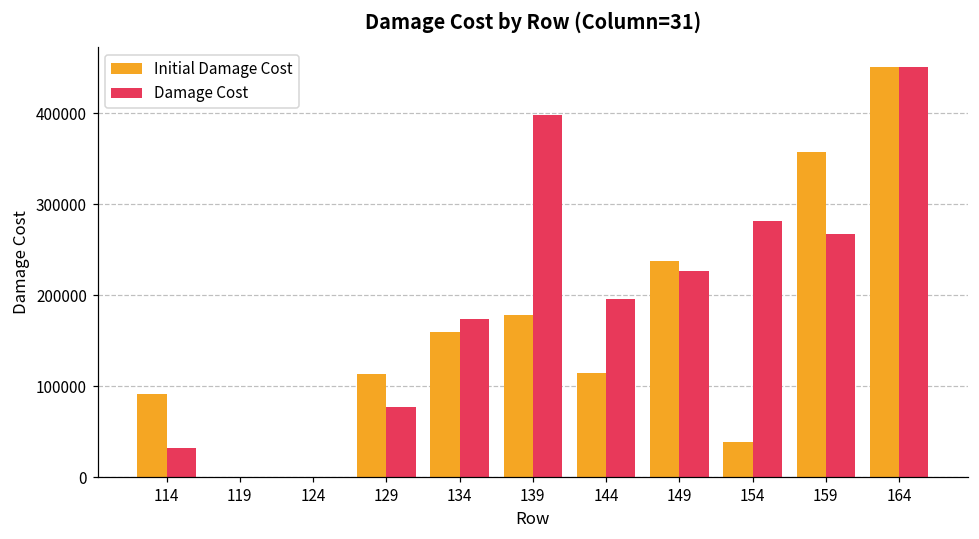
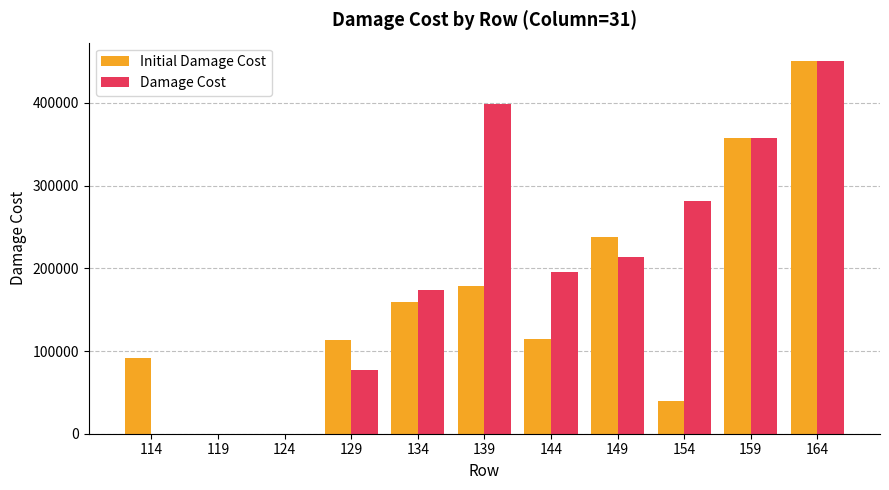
Damage Cost, 114: 30000 -> 0
Damage Cost, 149: 230000 -> 210000
Damage Cost, 159: 270000 -> 360000
